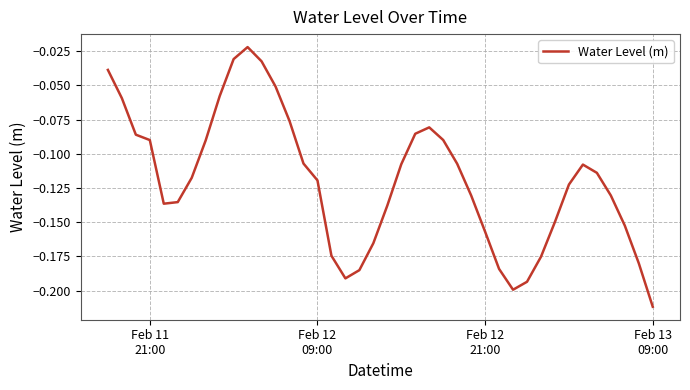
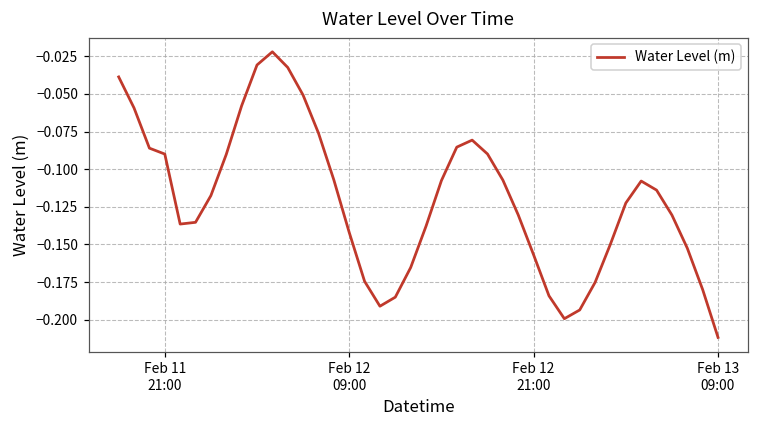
Feb 12 09:00: -0.119 -> -0.142
